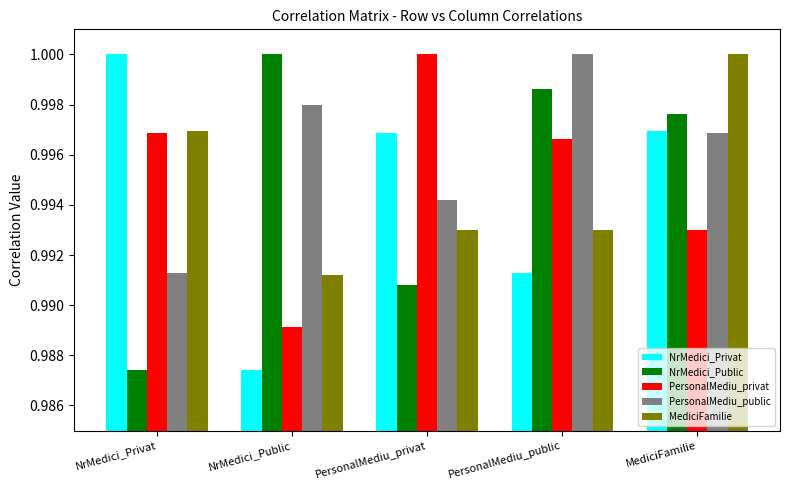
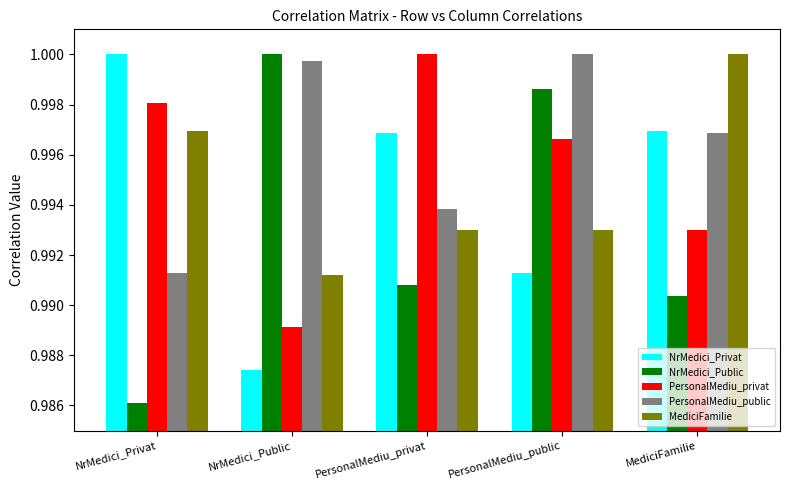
NrMedici_Public, NrMedici_Privat: 0.9874 -> 0.9861
PersonalMediu_privat, NrMedici_Privat: 0.9968 -> 0.9981
PersonalMediu_public, NrMedici_Public: 0.9980 -> 0.9997
PersonalMediu_public, PersonalMediu_privat: 0.9942 -> 0.9938
NrMedici_Public, MediciFamilie: 0.9976 -> 0.9904
